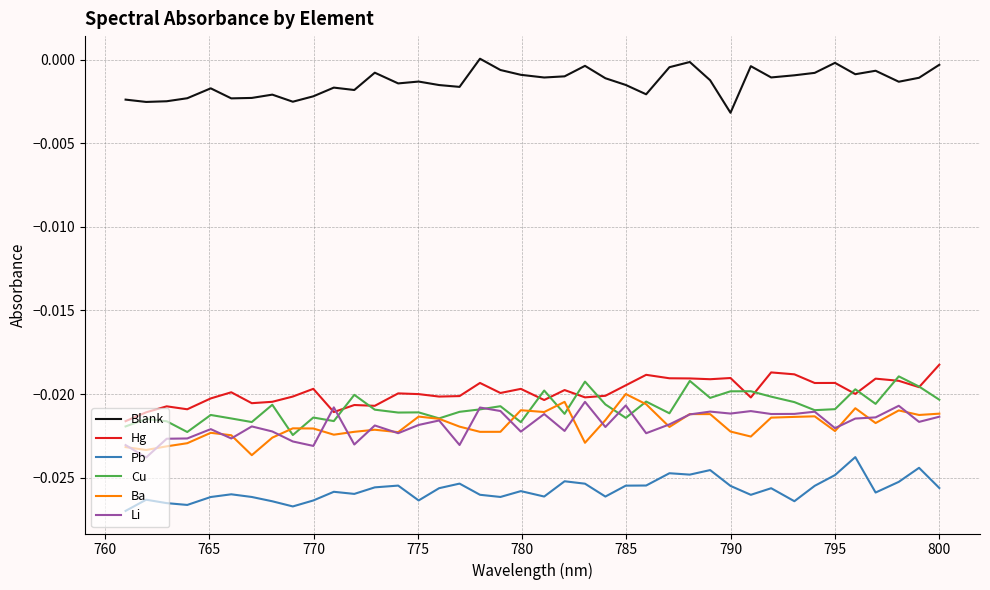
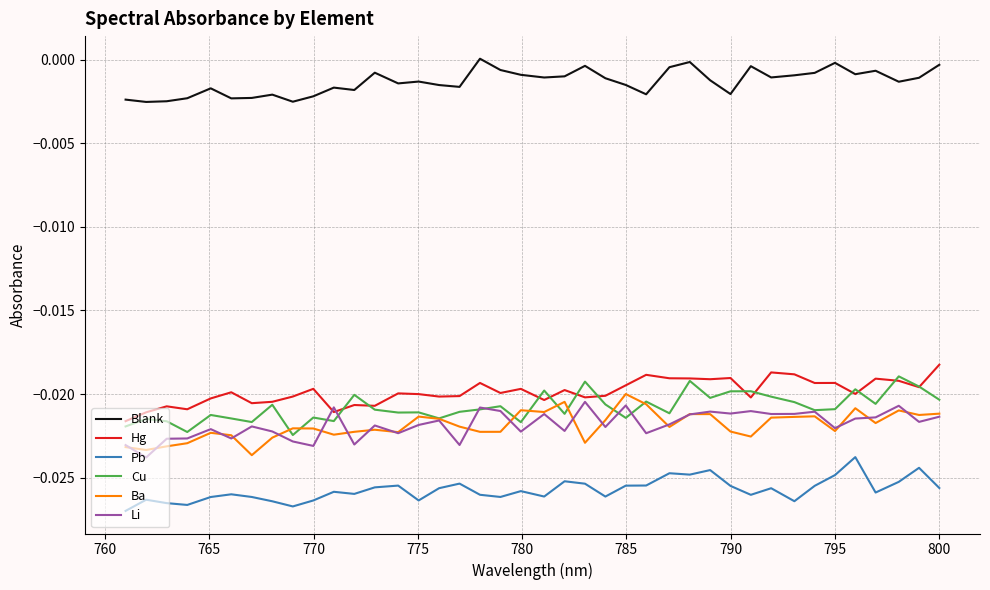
Blank, 790: -0.0032 -> -0.0021
